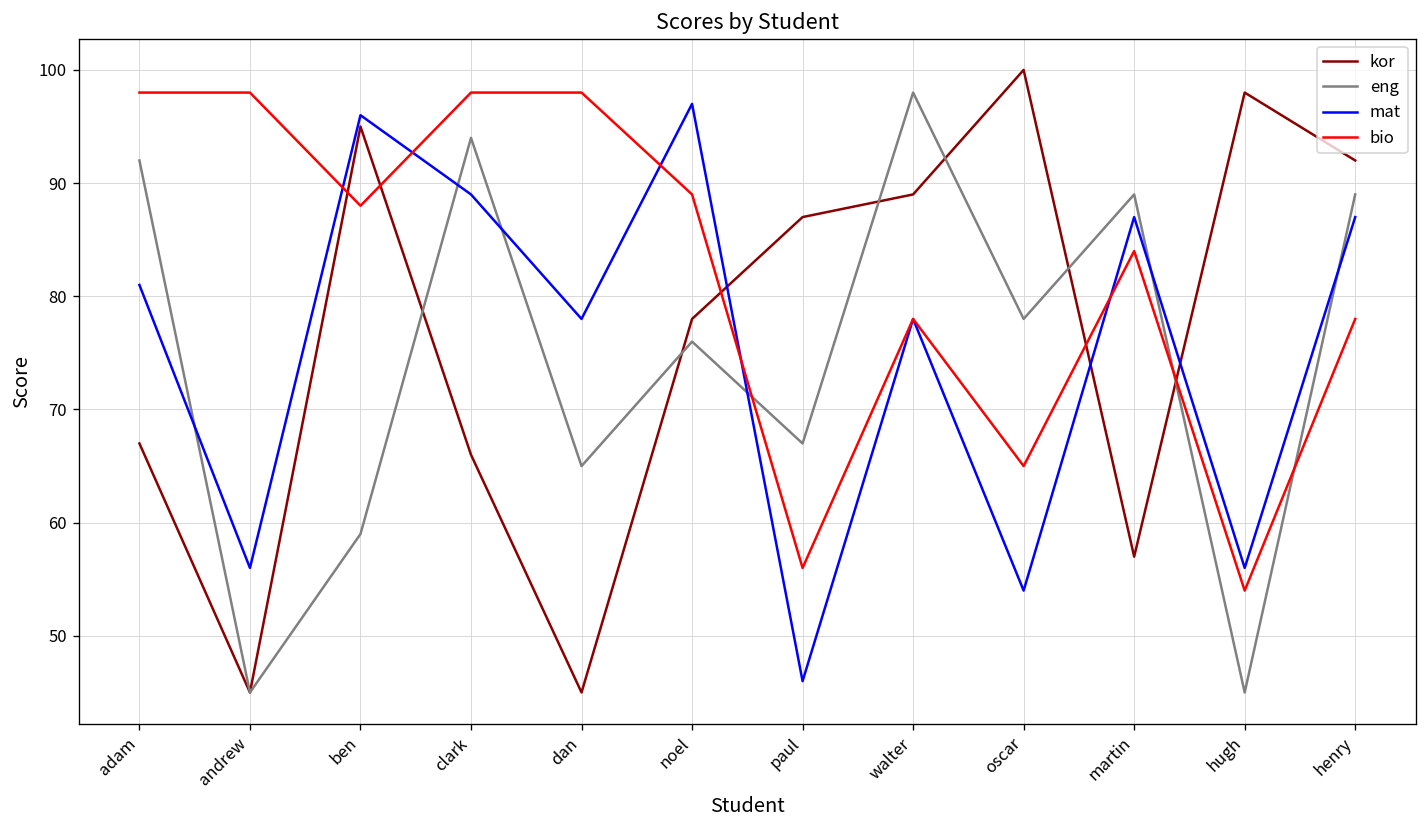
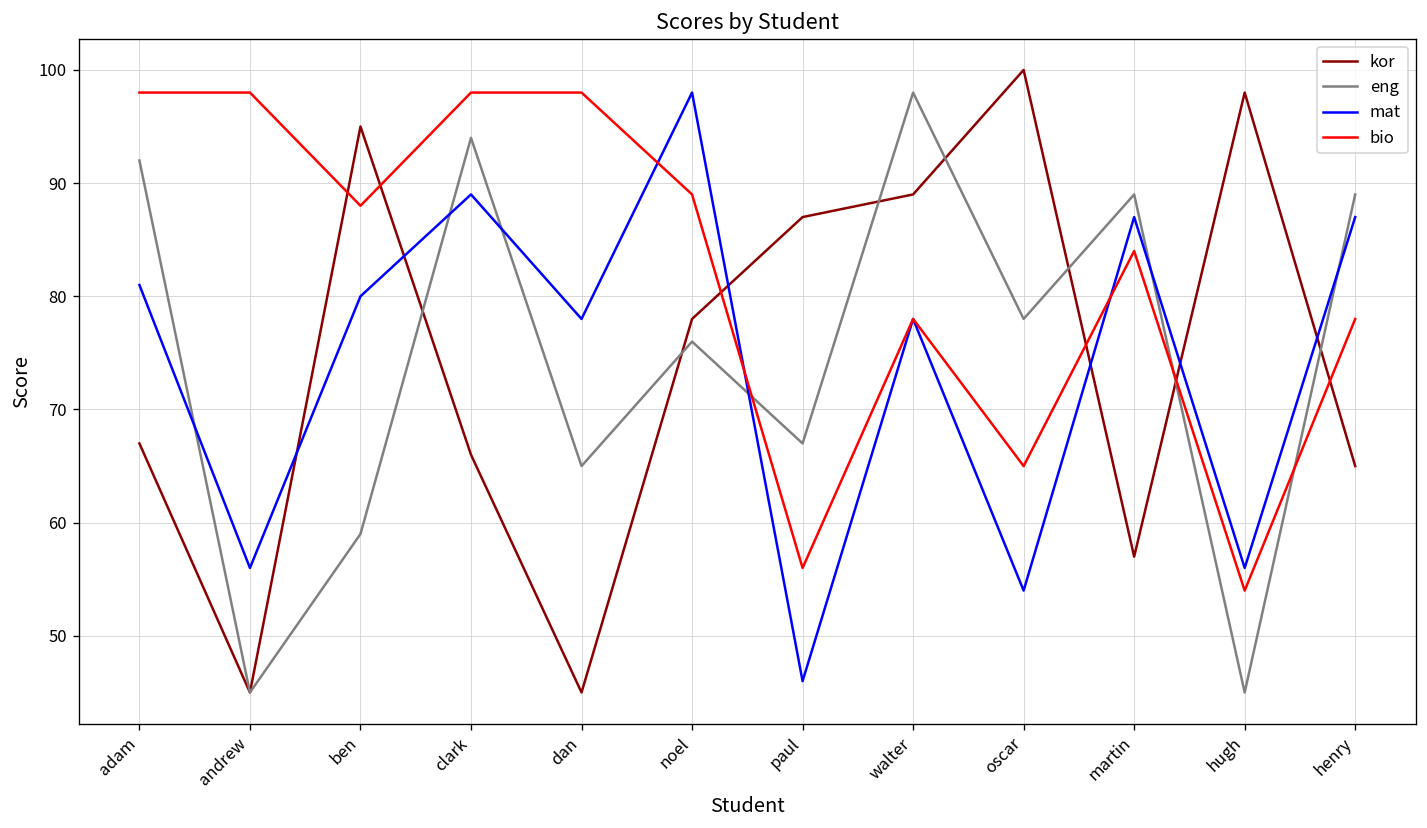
mat, ben: 96 -> 80
mat, noel: 97 -> 98
kor, henry: 92 -> 65
